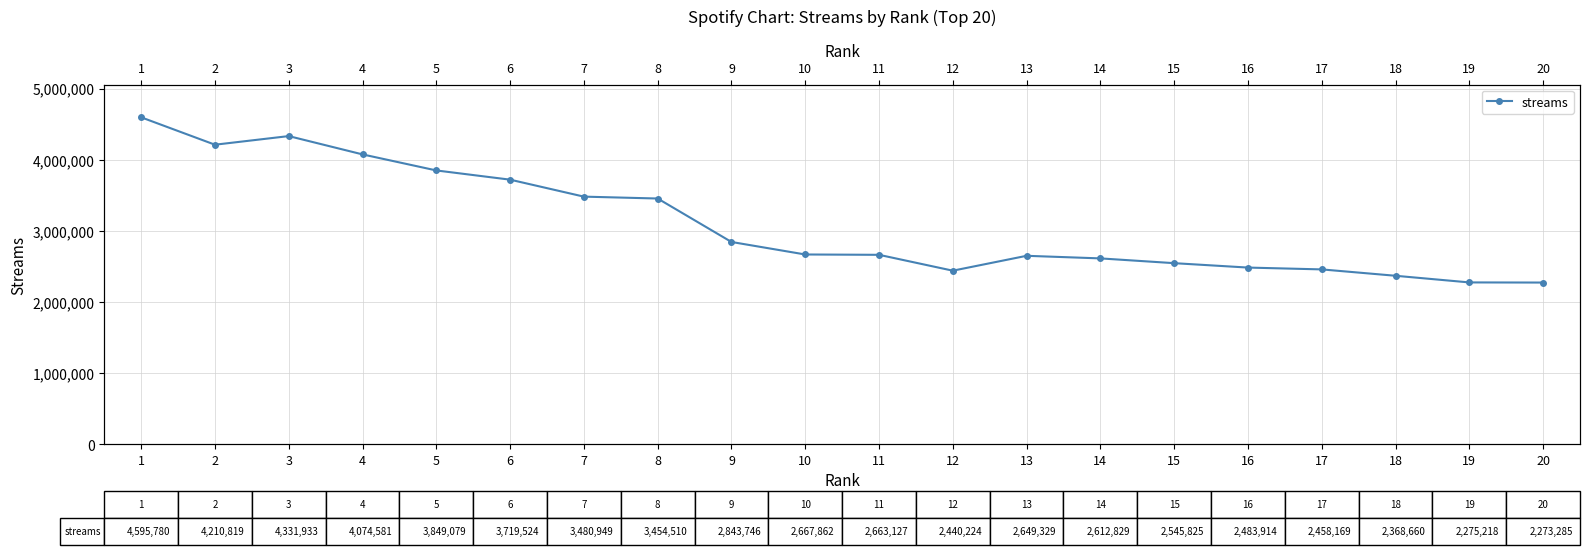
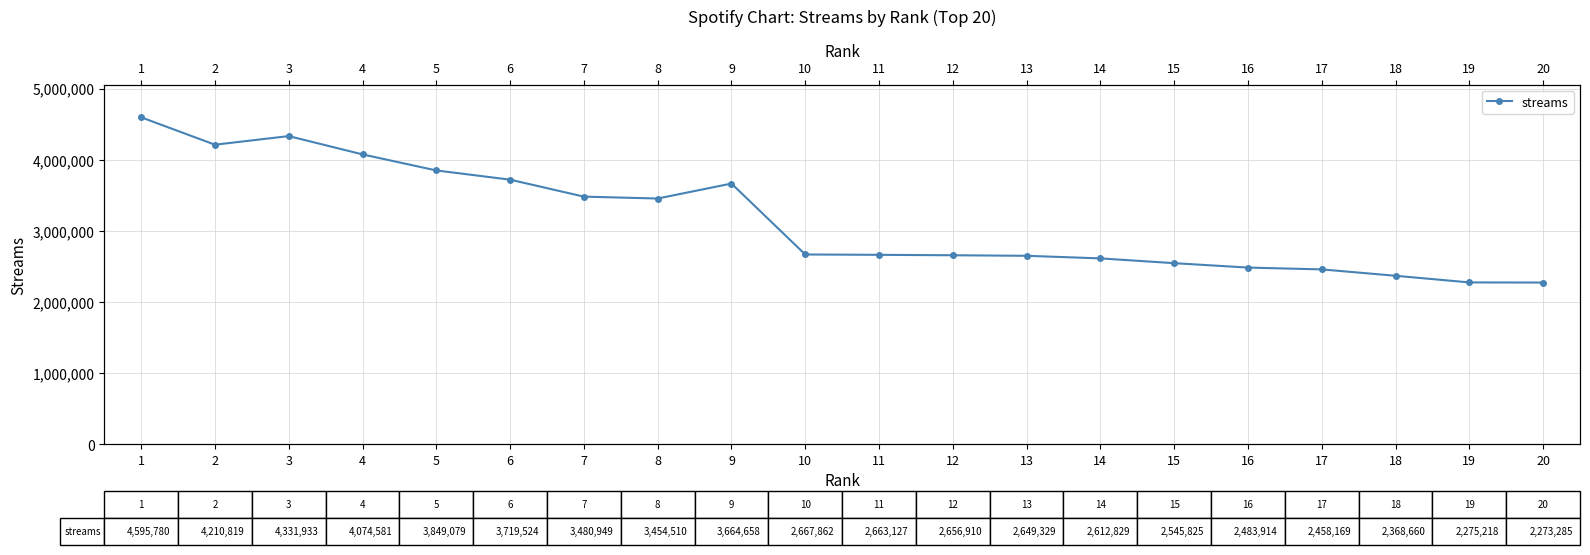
9: 2,843,746 -> 3,664,658
12: 2,440,224 -> 2,656,910
